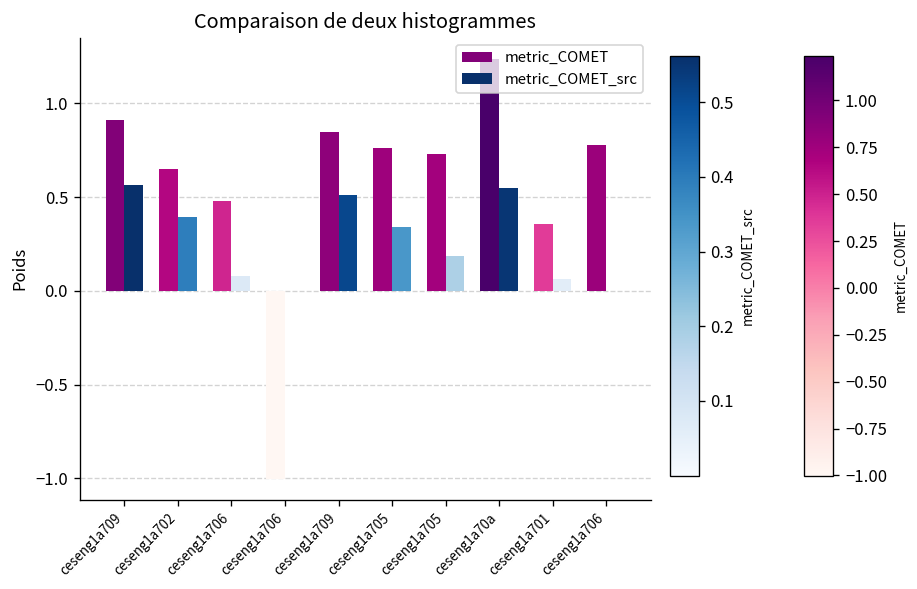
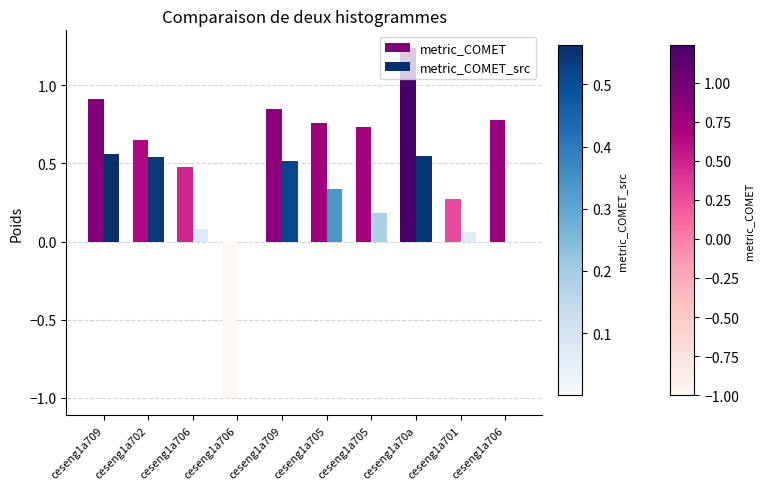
metric_COMET_src, ceseng1a702: 0.39 -> 0.54
metric_COMET, ceseng1a701: 0.36 -> 0.27
